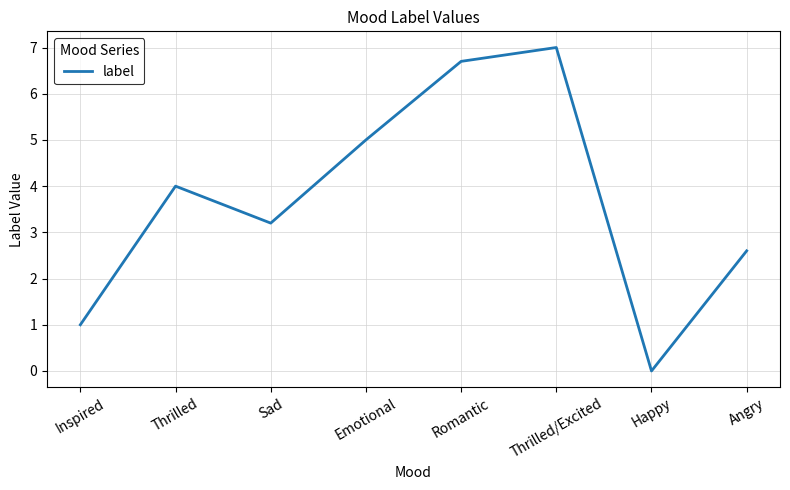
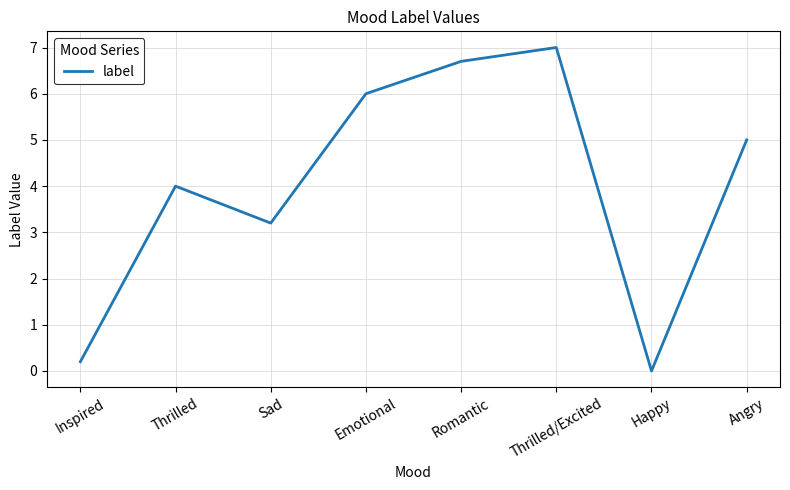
Inspired: 1.0 -> 0.2
Emotional: 5 -> 6
Angry: 2.6 -> 5.0
